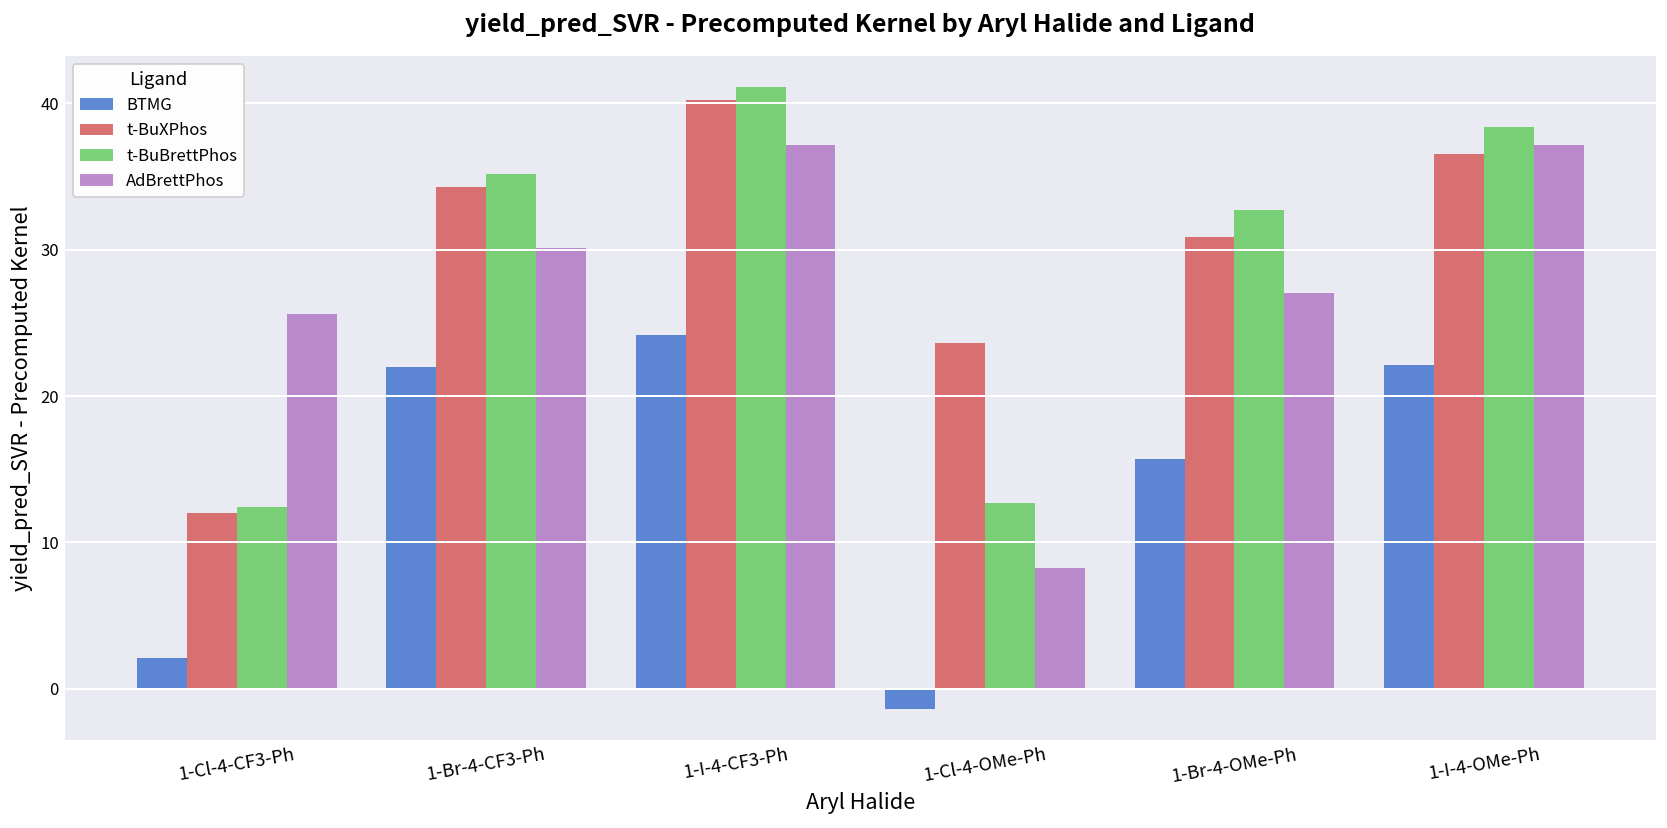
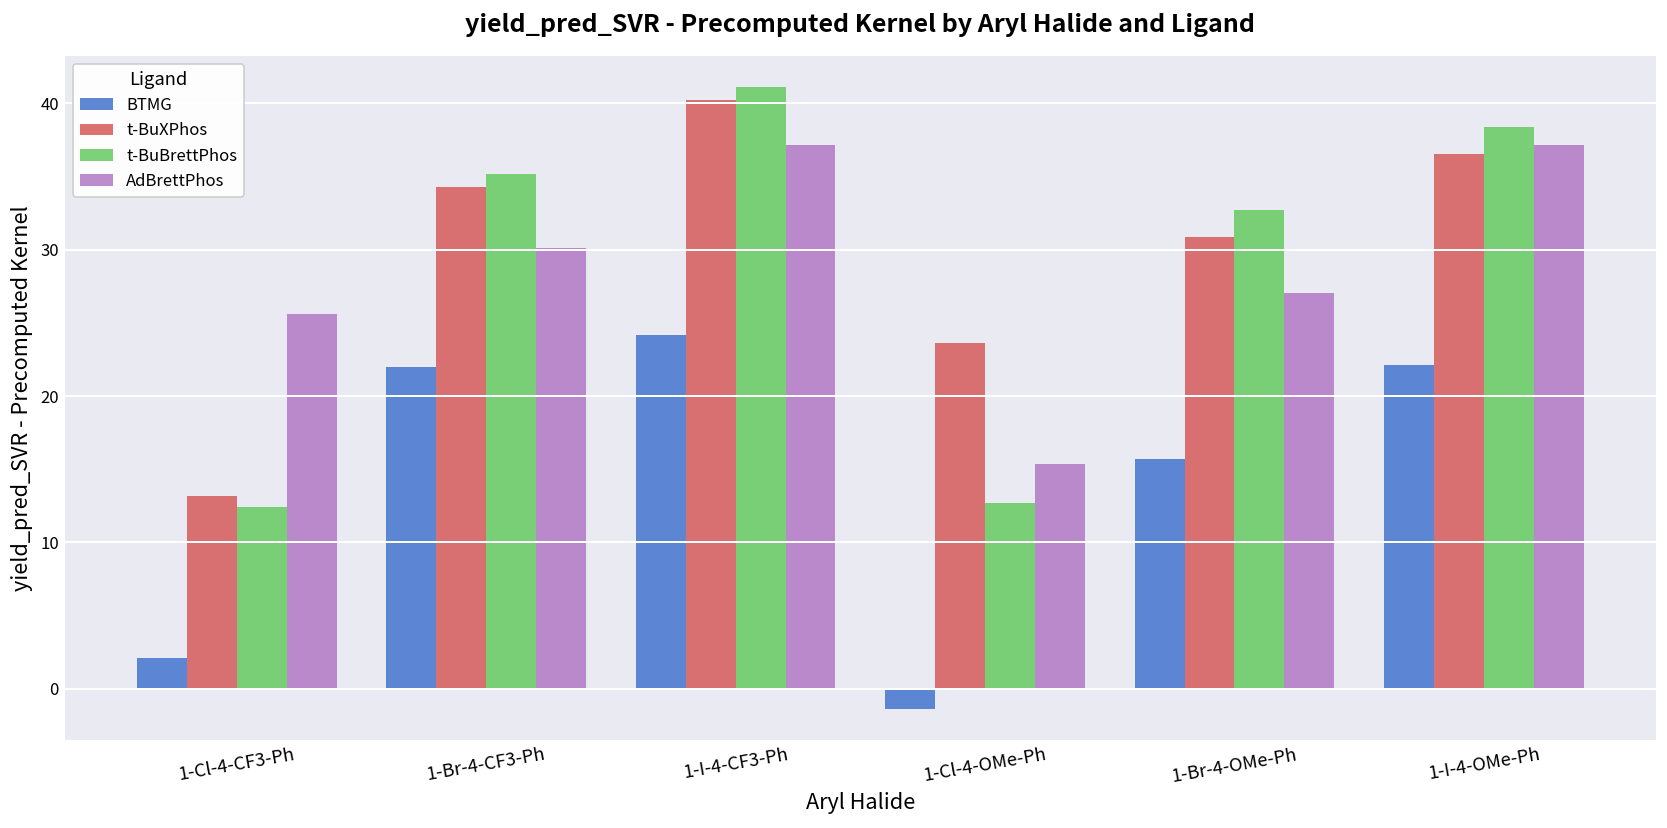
t-BuXPhos, 1-Cl-4-CF3-Ph: 12.0 -> 13.2
AdBrettPhos, 1-Cl-4-OMe-Ph: 8.3 -> 15.4
